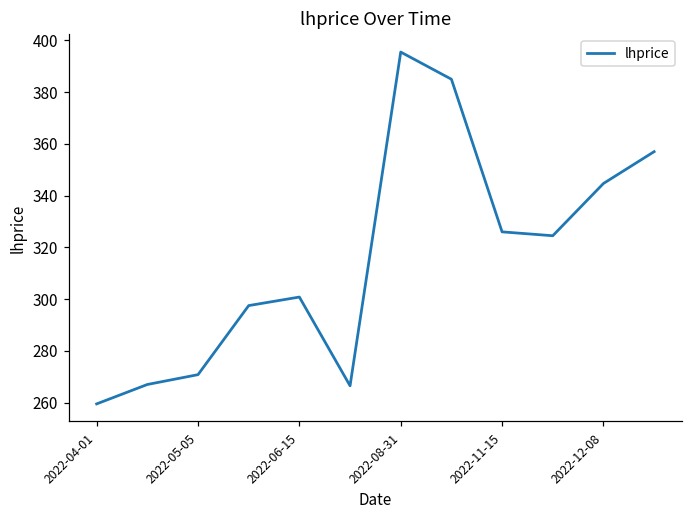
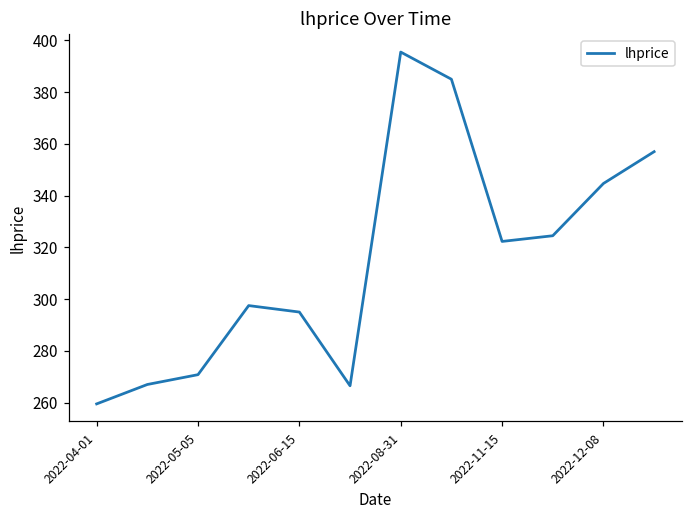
2022-06-15: 301 -> 295
2022-11-15: 326 -> 322
